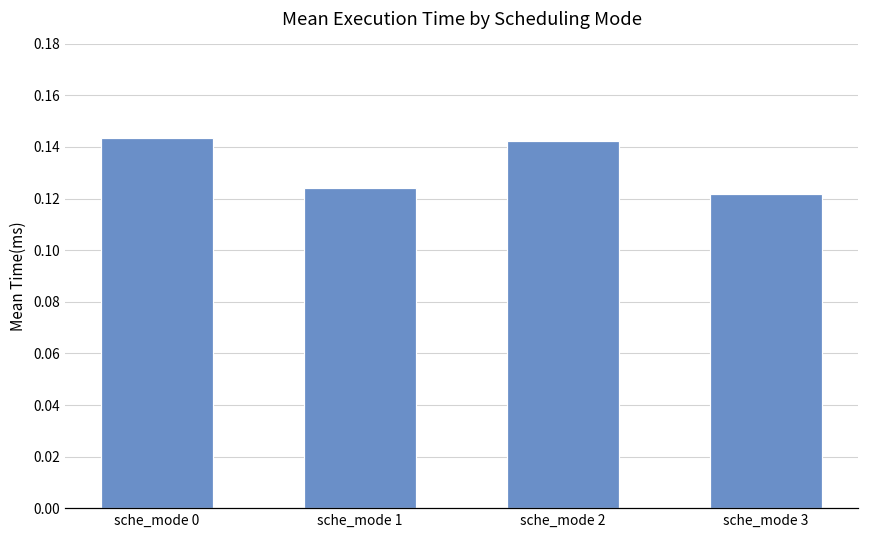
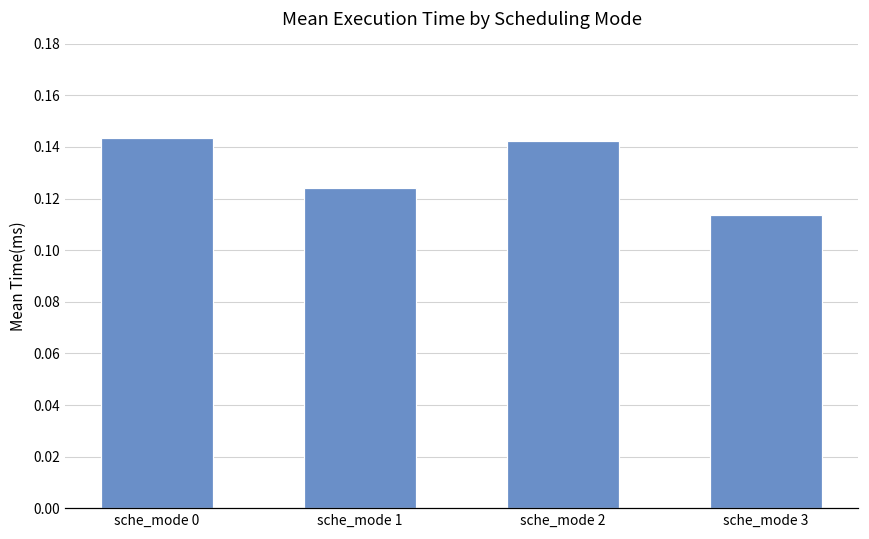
sche_mode 3: 0.122 -> 0.114
